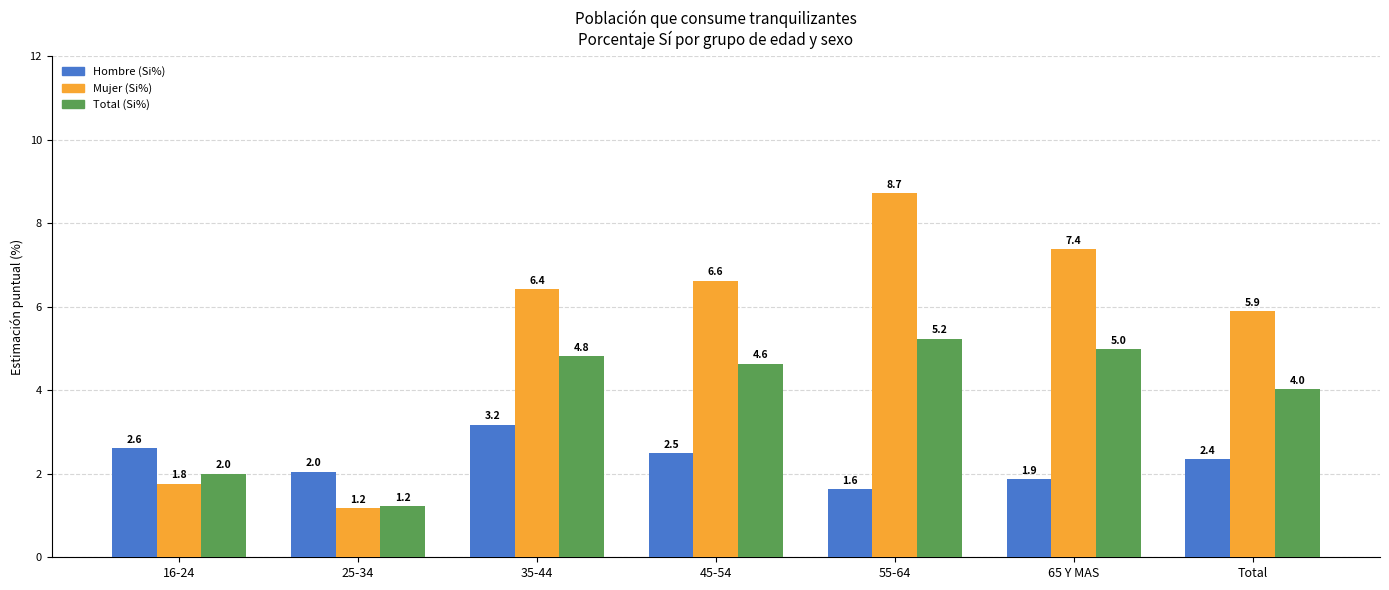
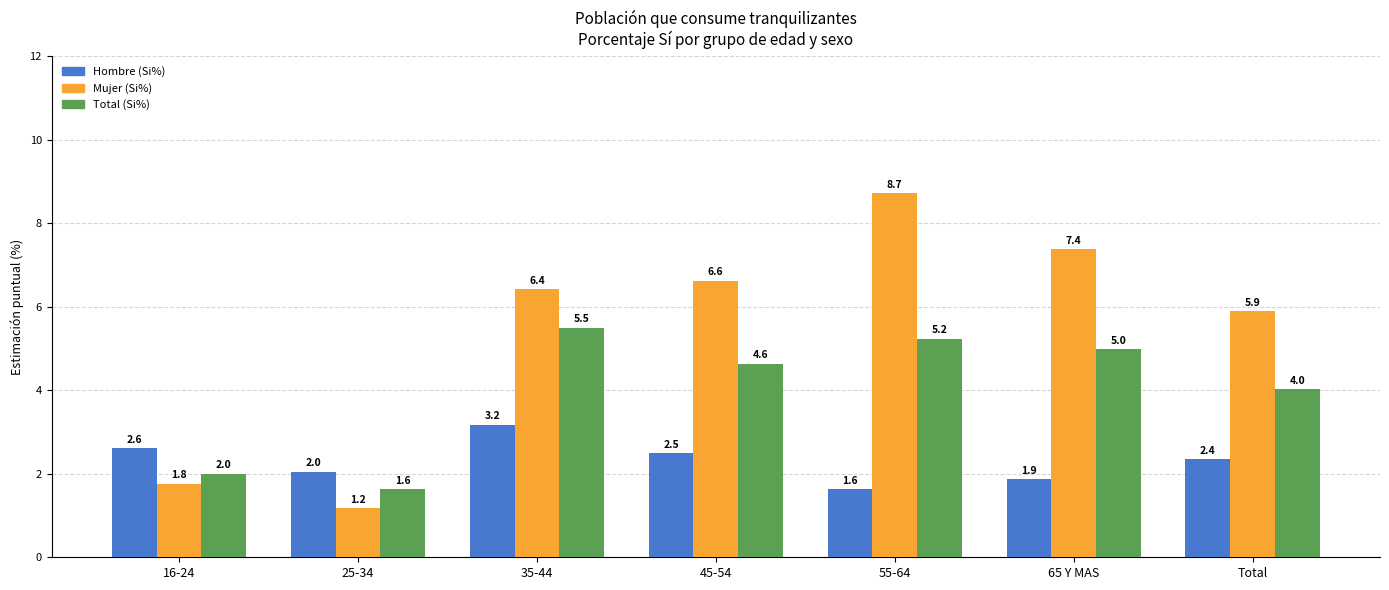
Total (Si%), 25-34: 1.2 -> 1.6
Total (Si%), 35-44: 4.8 -> 5.5
